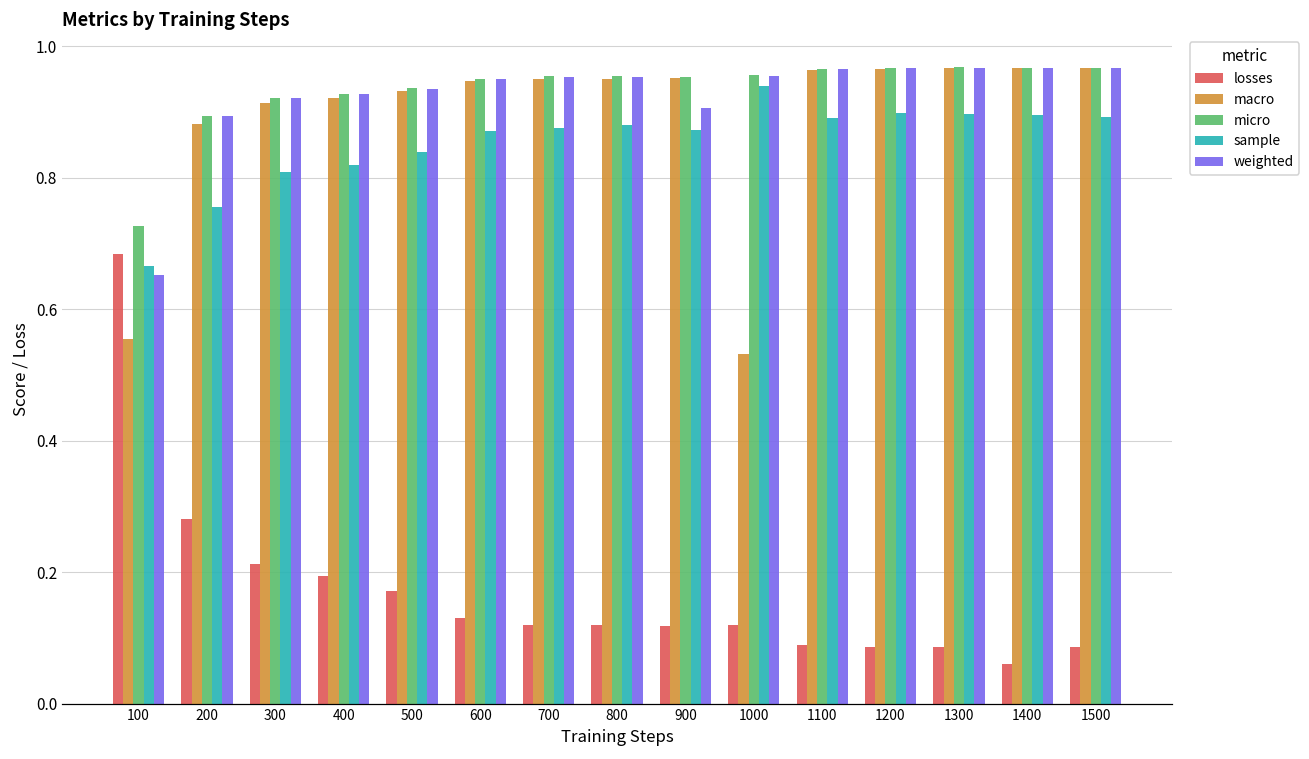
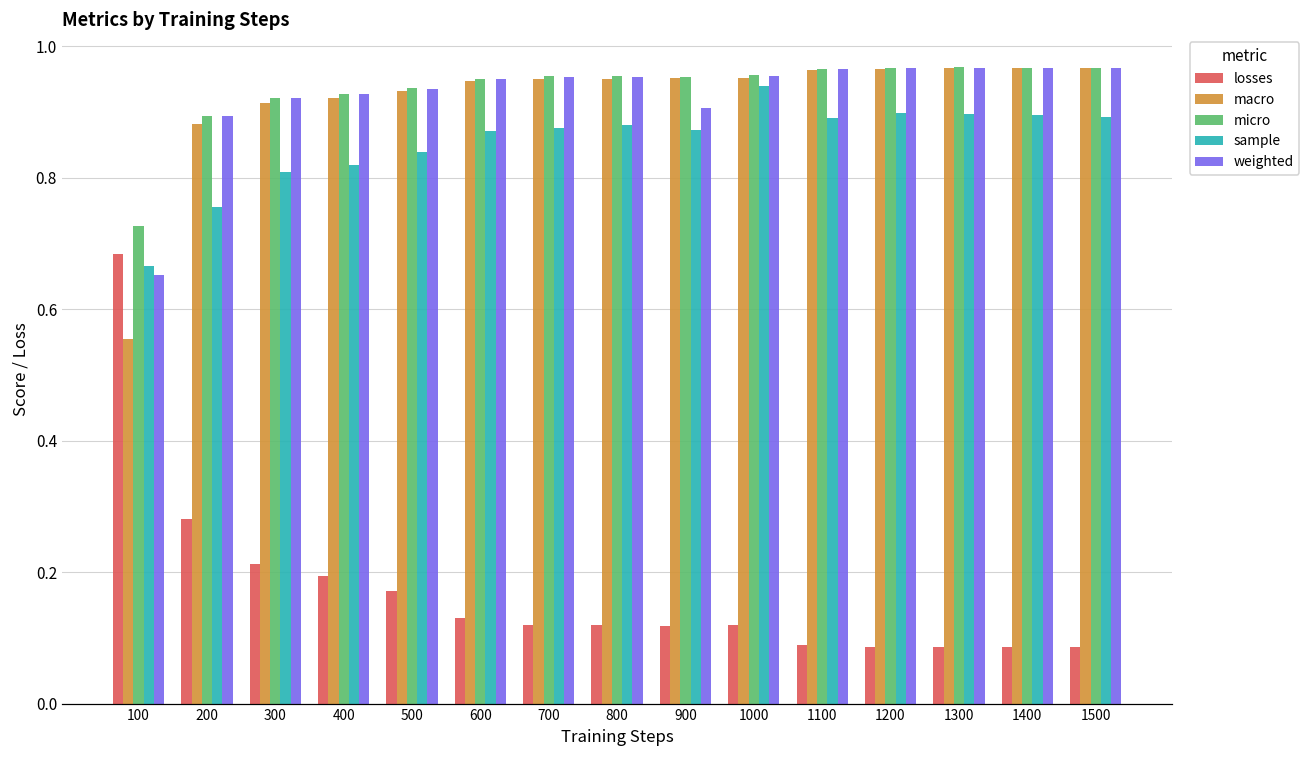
macro, 1000: 0.53 -> 0.95
losses, 1400: 0.06 -> 0.09
